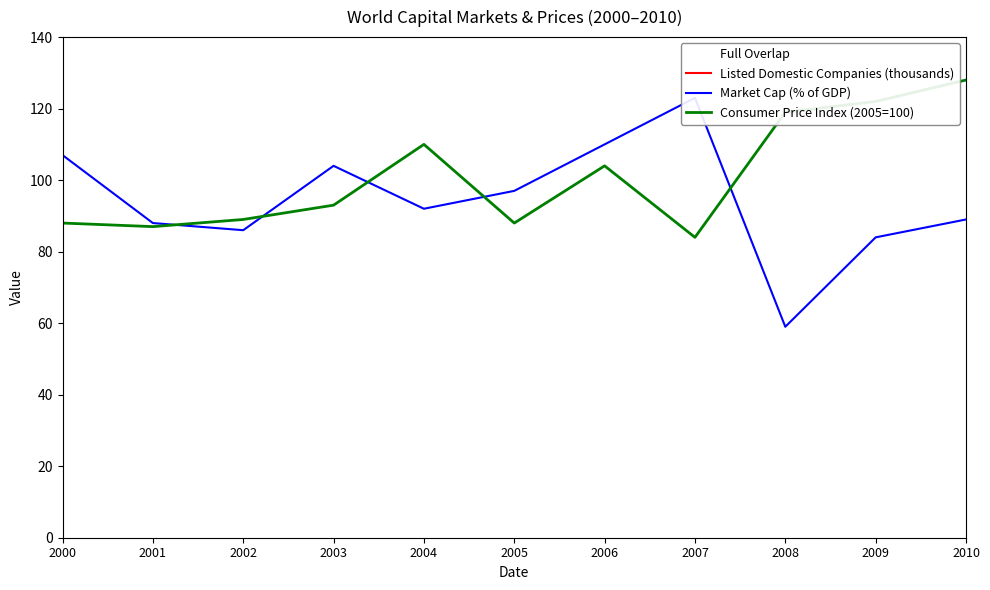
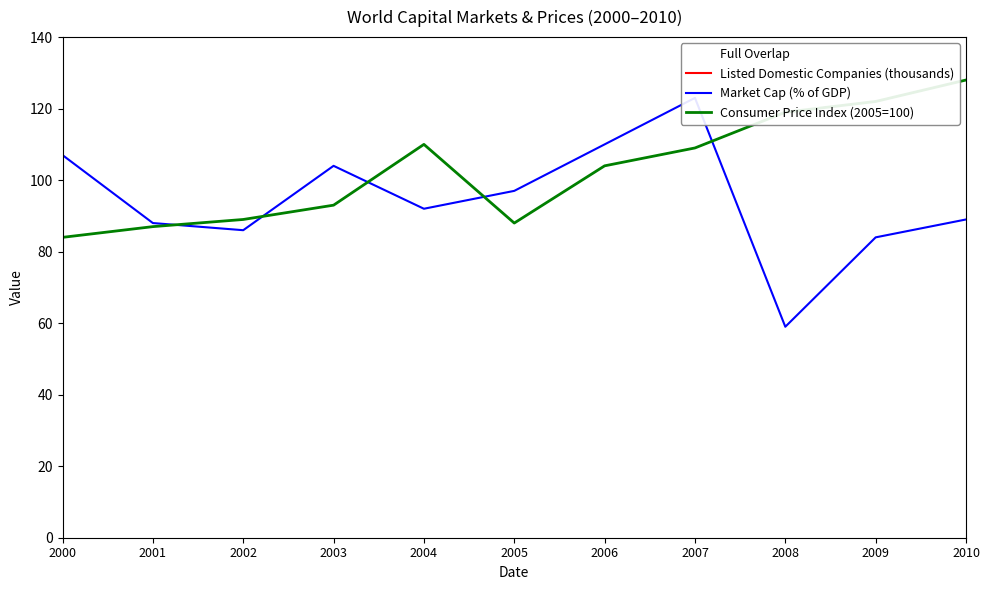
Consumer Price Index (2005=100), 2000: 88 -> 84
Consumer Price Index (2005=100), 2007: 84 -> 109
